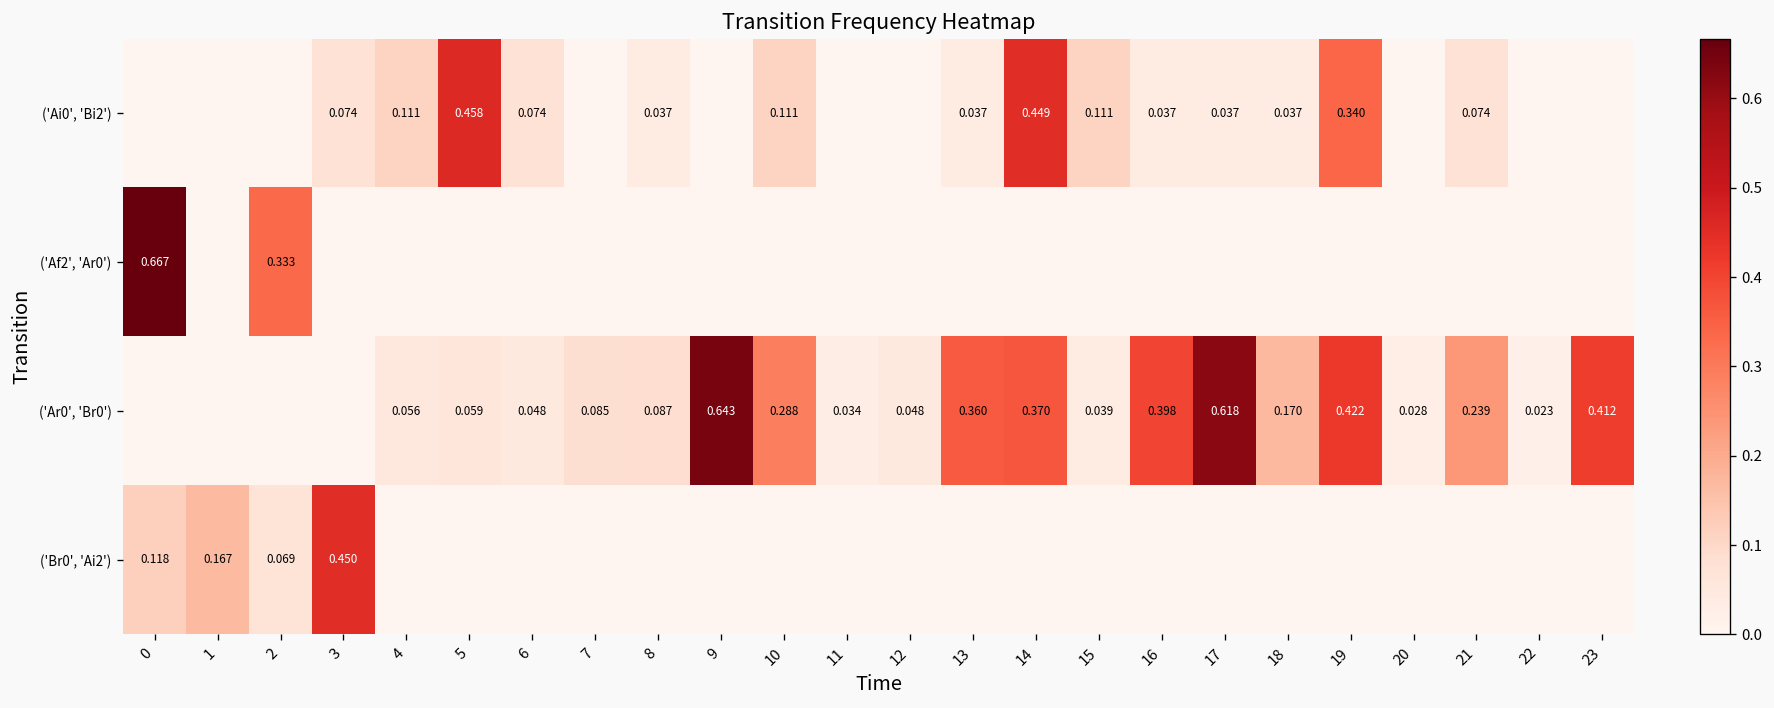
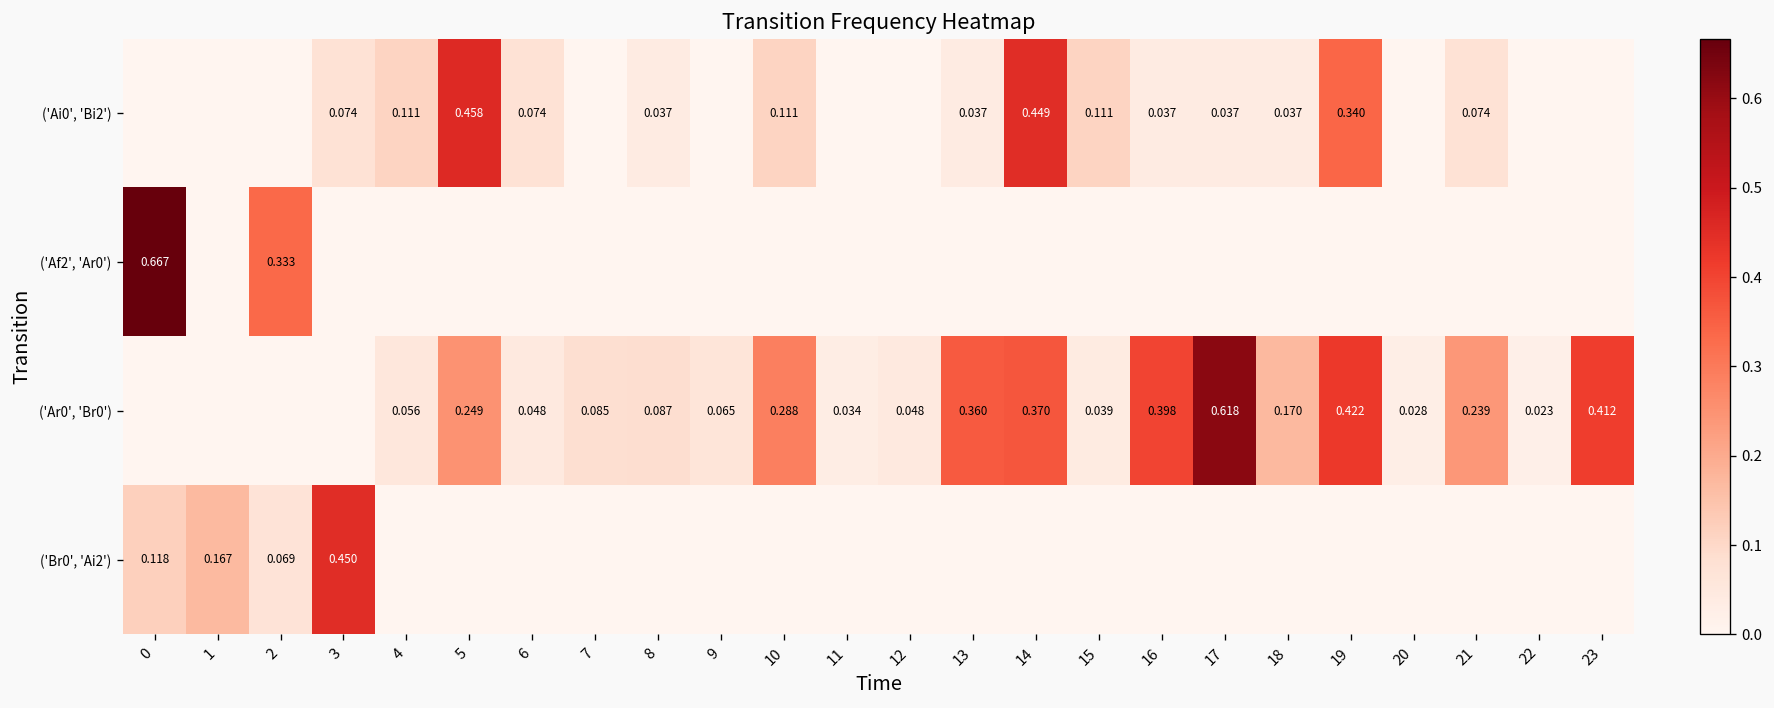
('Ar0', 'Br0'), 5: 0.059 -> 0.249
('Ar0', 'Br0'), 9: 0.643 -> 0.065
